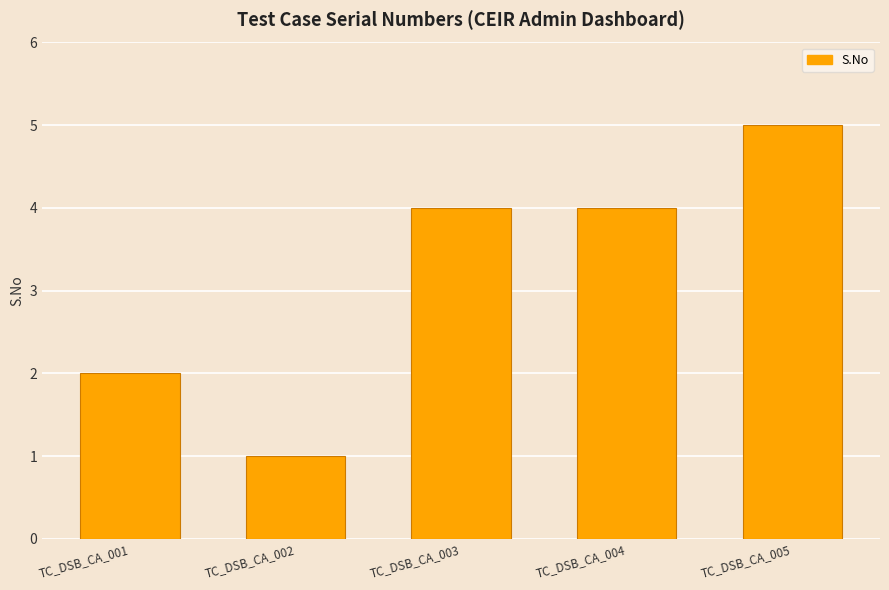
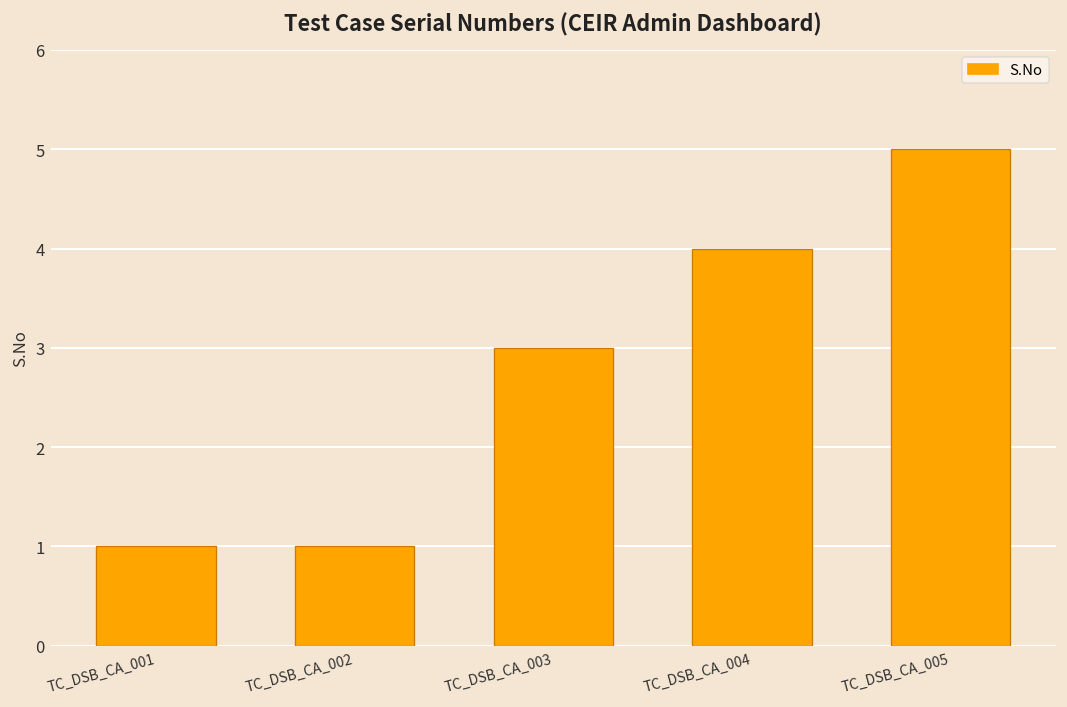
TC_DSB_CA_001: 2 -> 1
TC_DSB_CA_003: 4 -> 3
